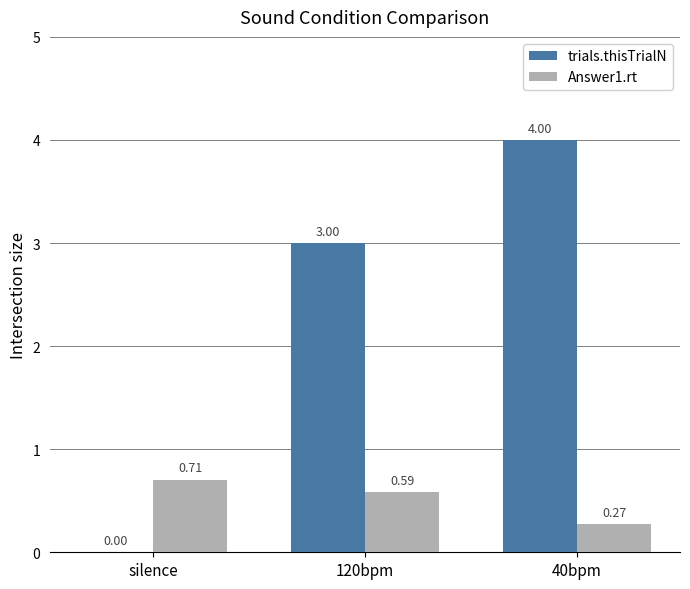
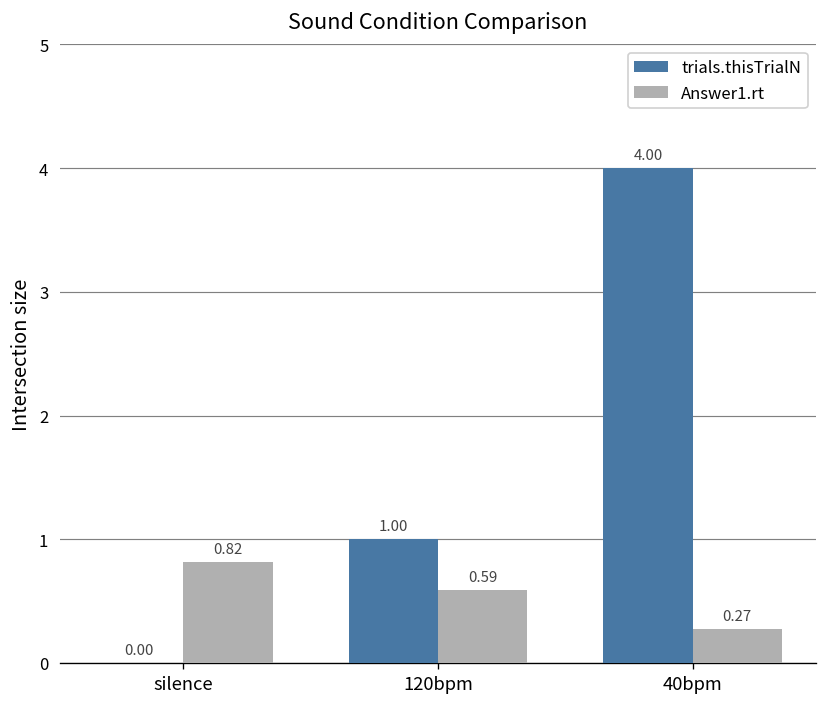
Answer1.rt, silence: 0.71 -> 0.82
trials.thisTrialN, 120bpm: 3.00 -> 1.00
